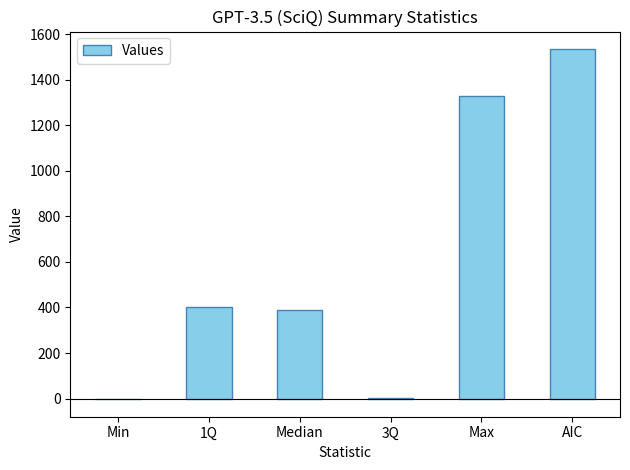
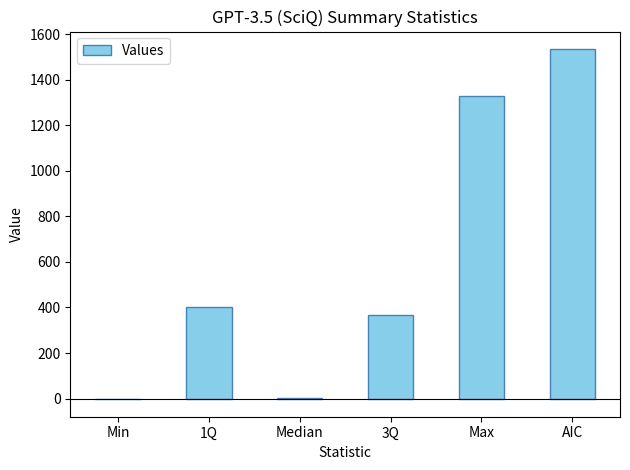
Median: 390 -> 0
3Q: 0 -> 370
